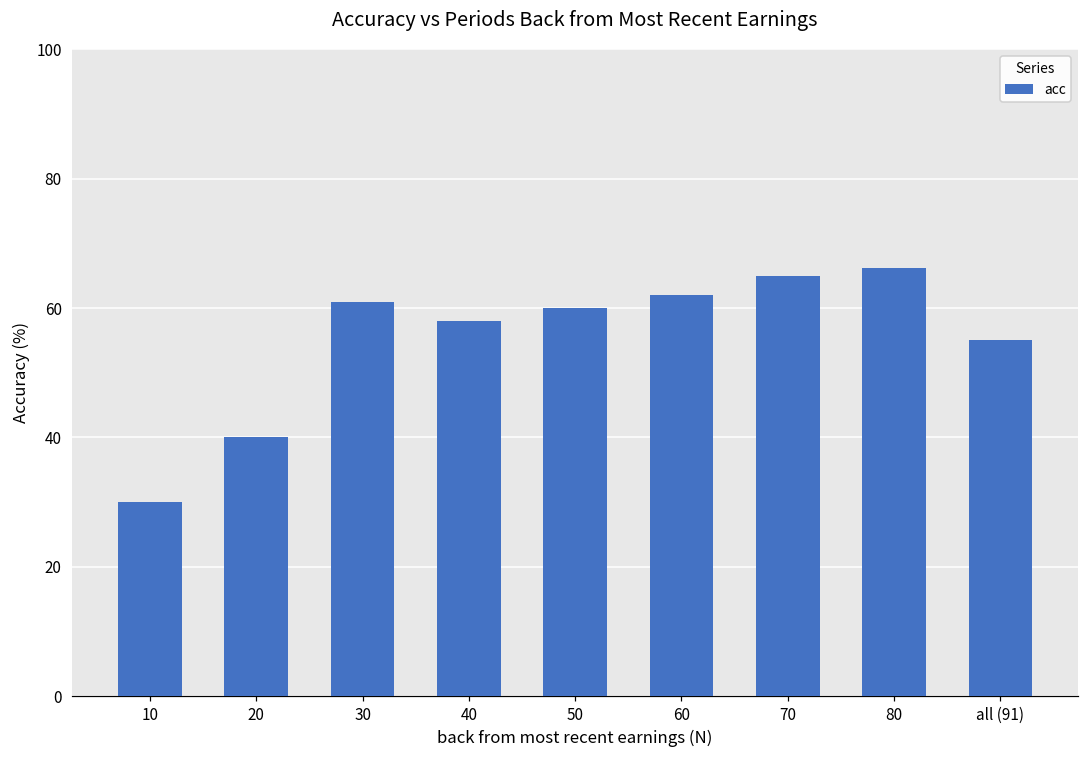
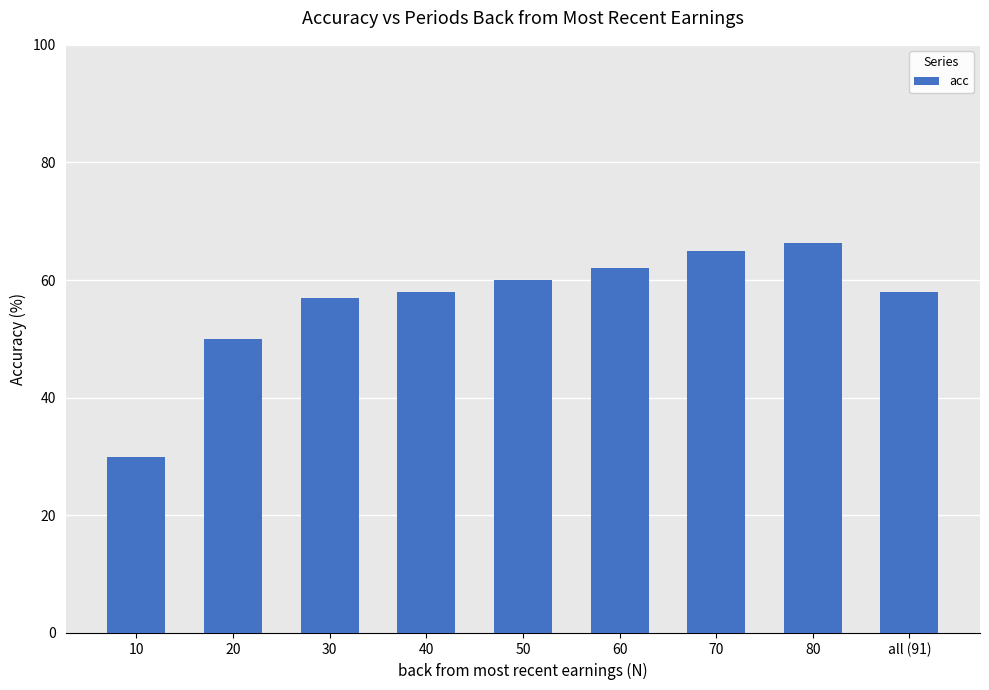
20: 40 -> 50
30: 61 -> 57
all (91): 55 -> 58
